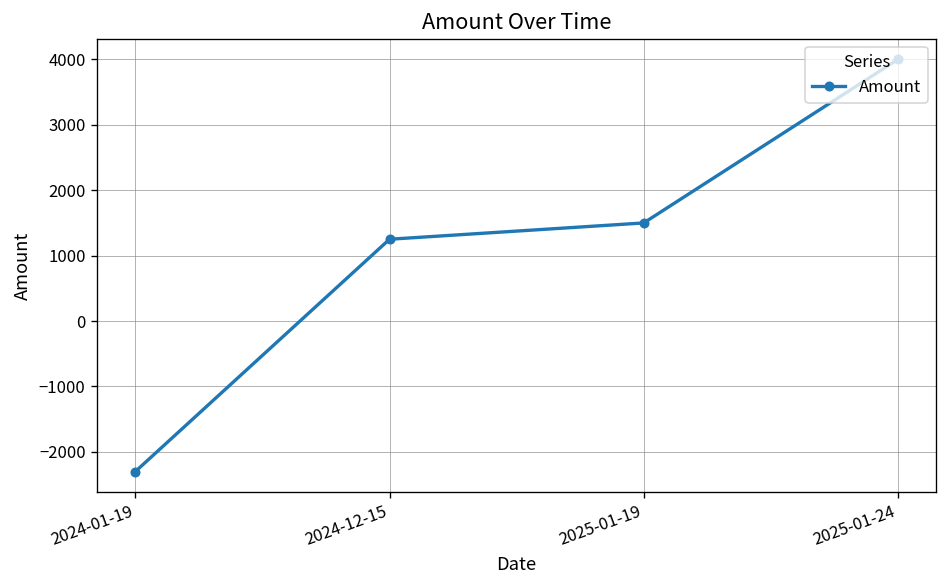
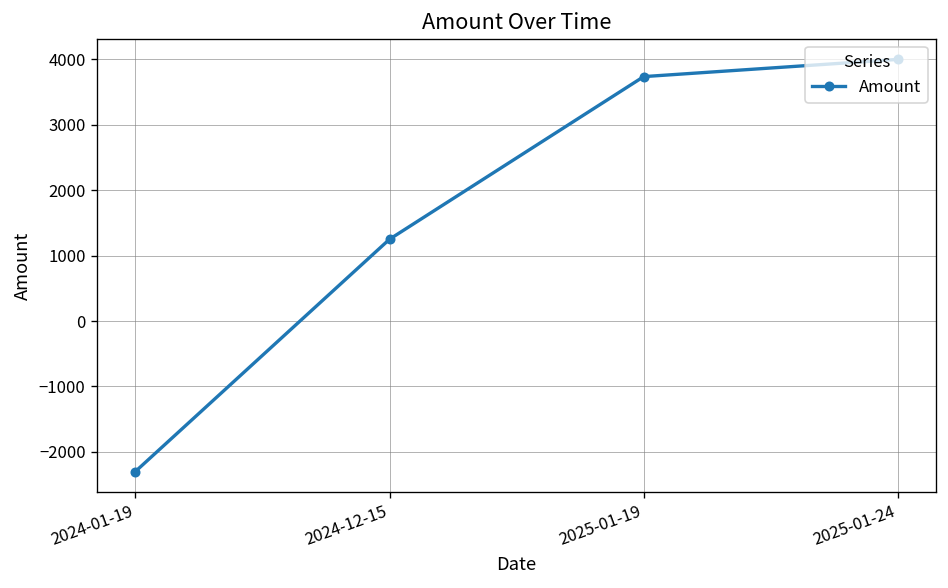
2025-01-19: 1500 -> 3700
